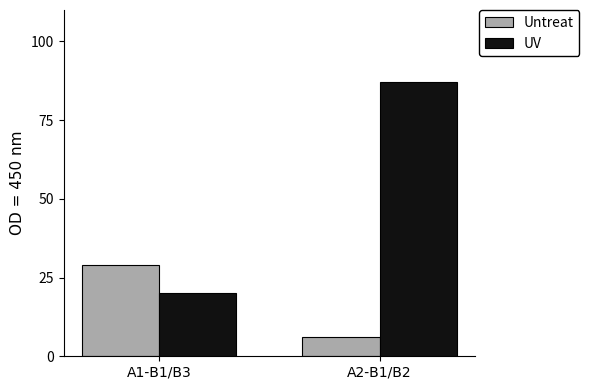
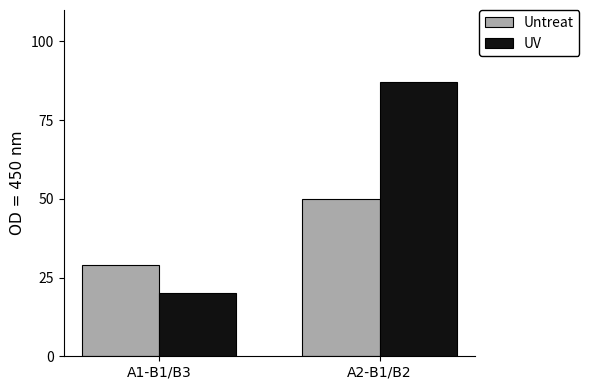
Untreat, А2-В1/В2: 6 -> 50
